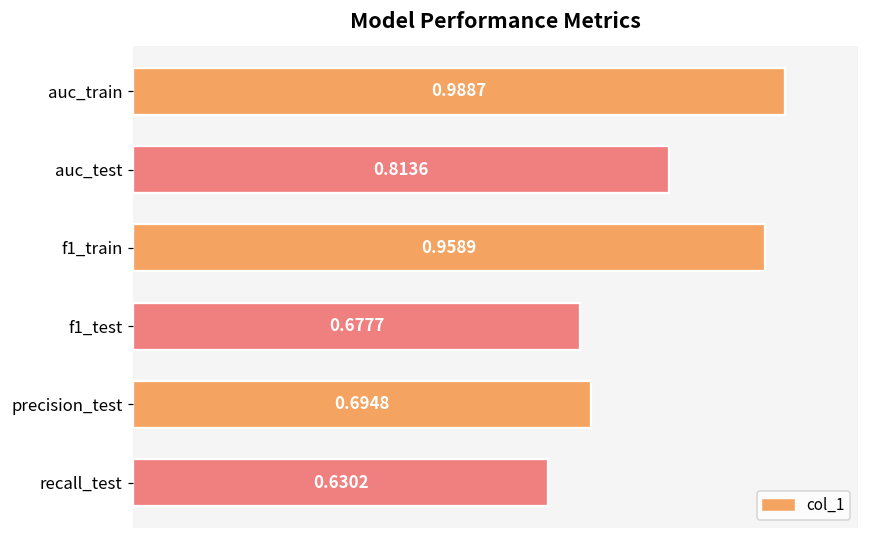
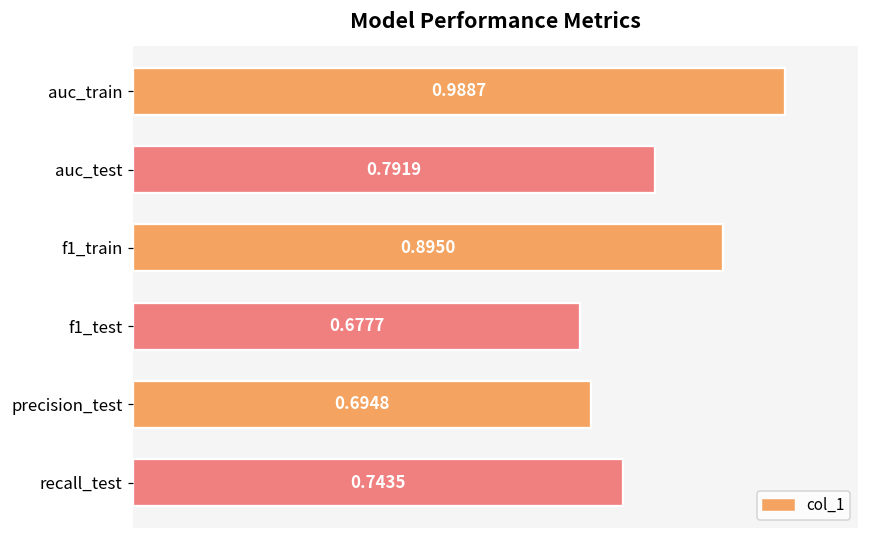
auc_test: 0.8136 -> 0.7919
f1_train: 0.9589 -> 0.8950
recall_test: 0.6302 -> 0.7435
